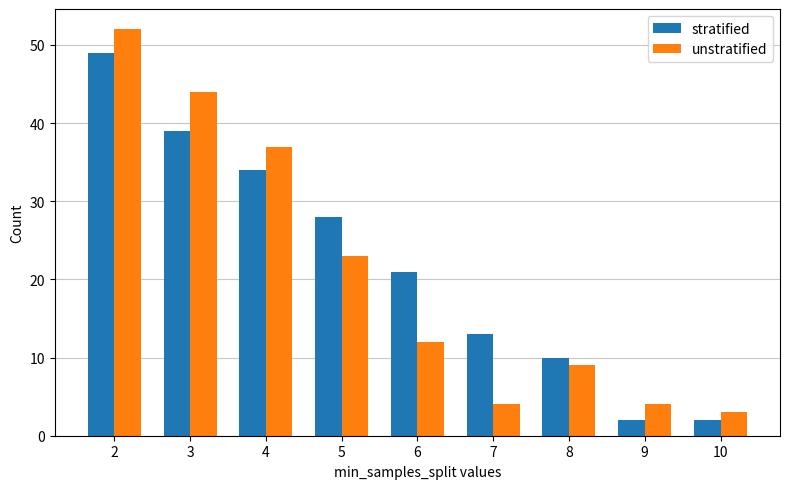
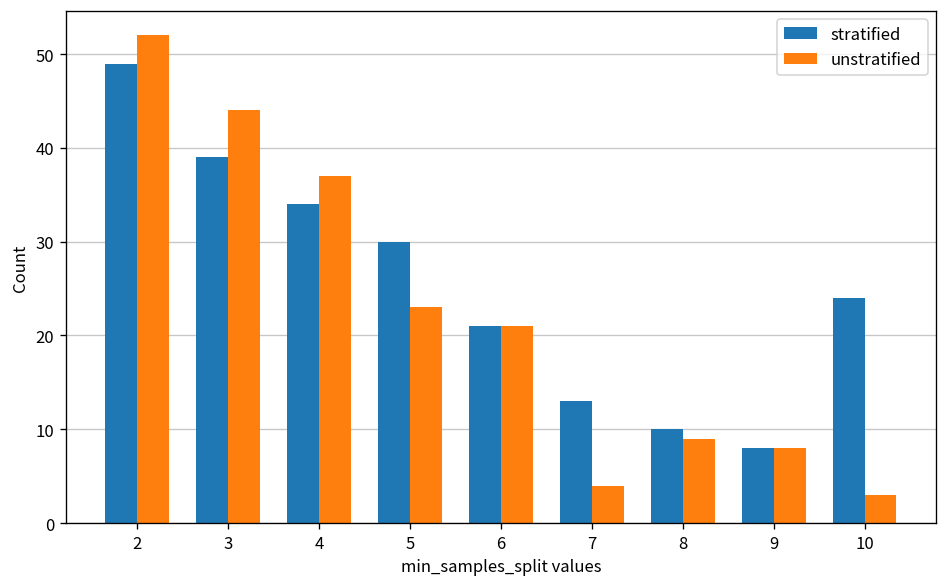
stratified, 5: 28 -> 30
unstratified, 6: 12 -> 21
stratified, 9: 2 -> 8
unstratified, 9: 4 -> 8
stratified, 10: 2 -> 24
